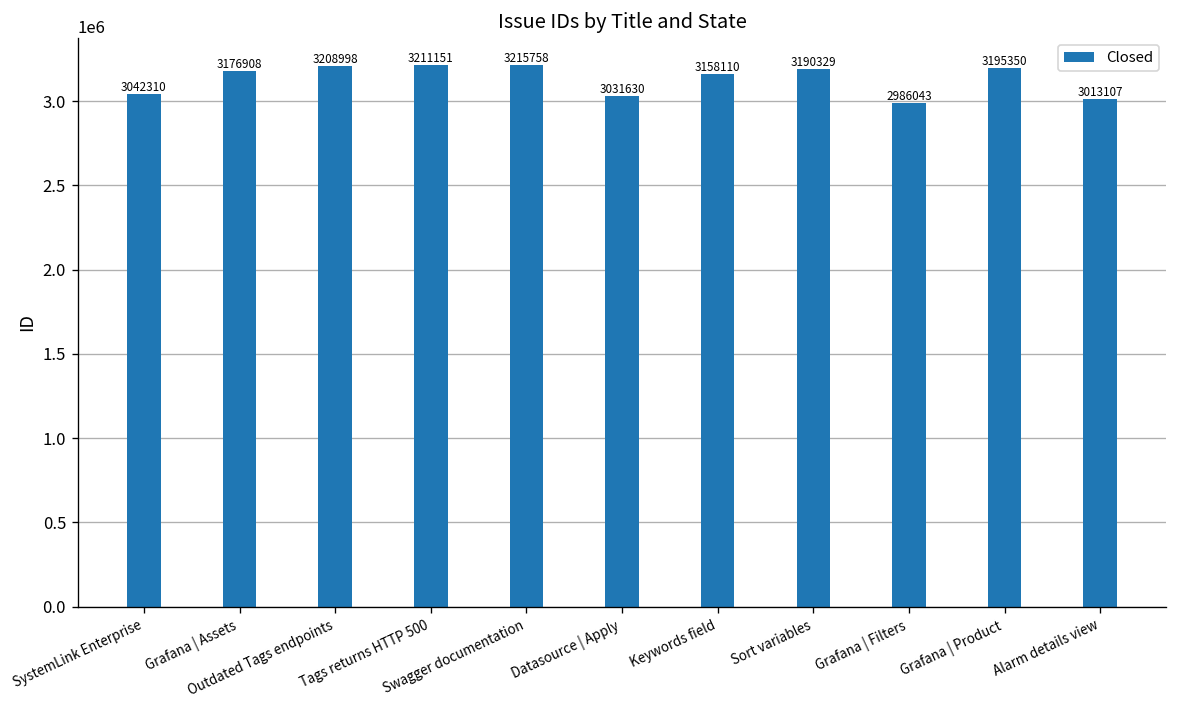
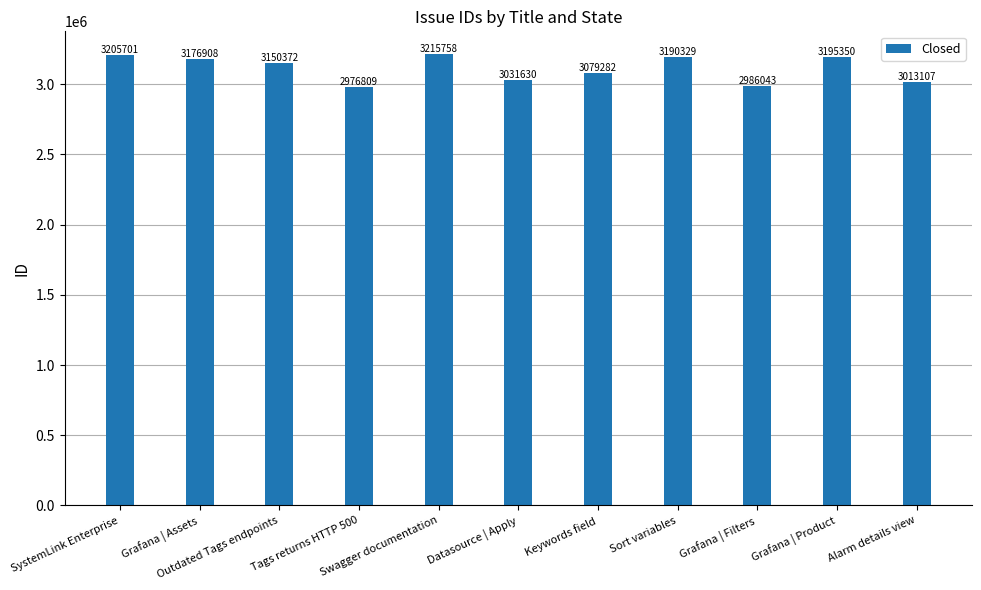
SystemLink Enterprise: 3042310 -> 3205701
Outdated Tags endpoints: 3208998 -> 3150372
Tags returns HTTP 500: 3211151 -> 2976809
Keywords field: 3158110 -> 3079282
